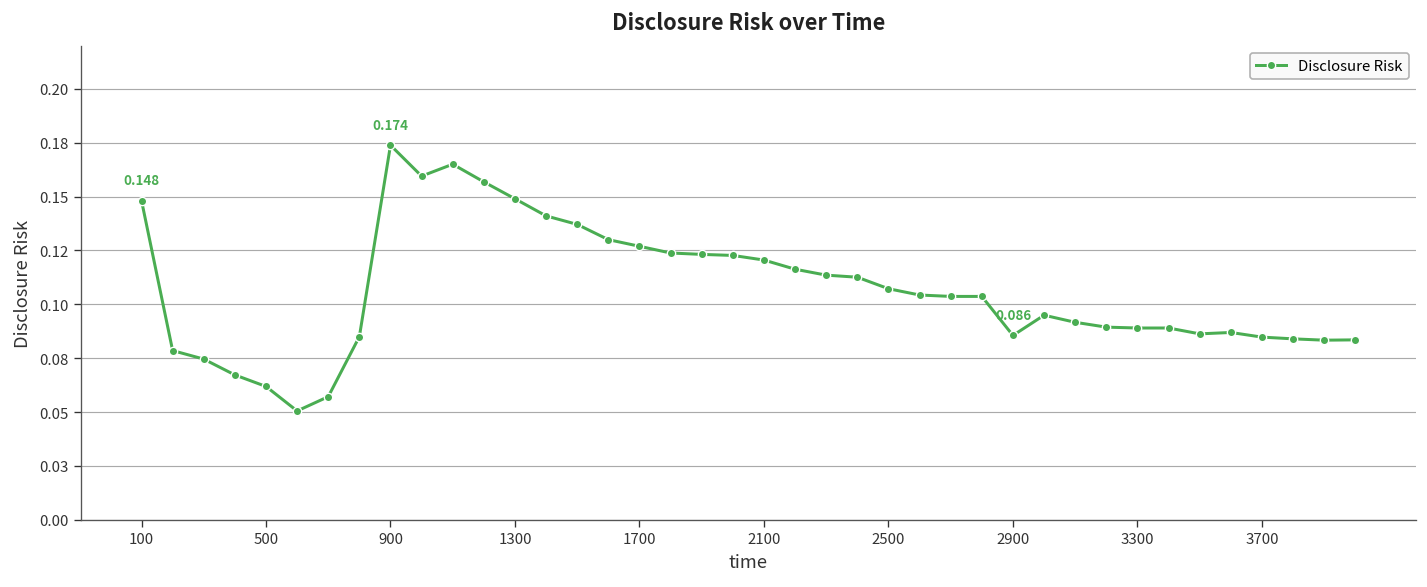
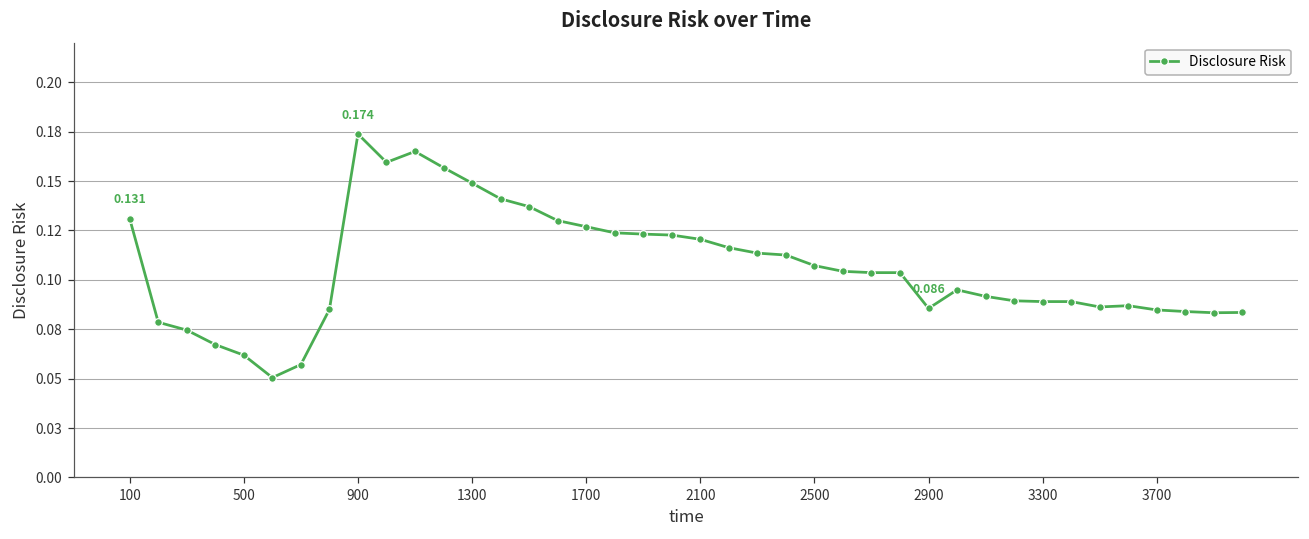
100: 0.148 -> 0.131
